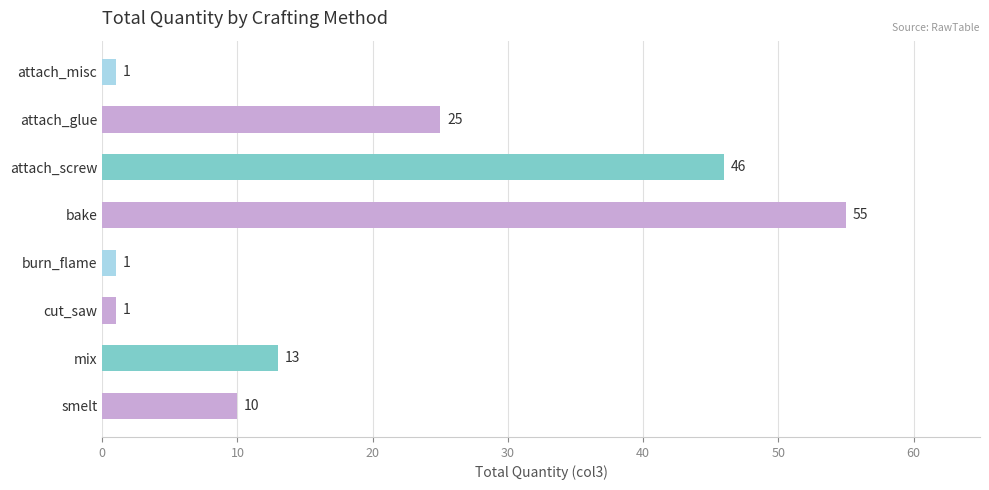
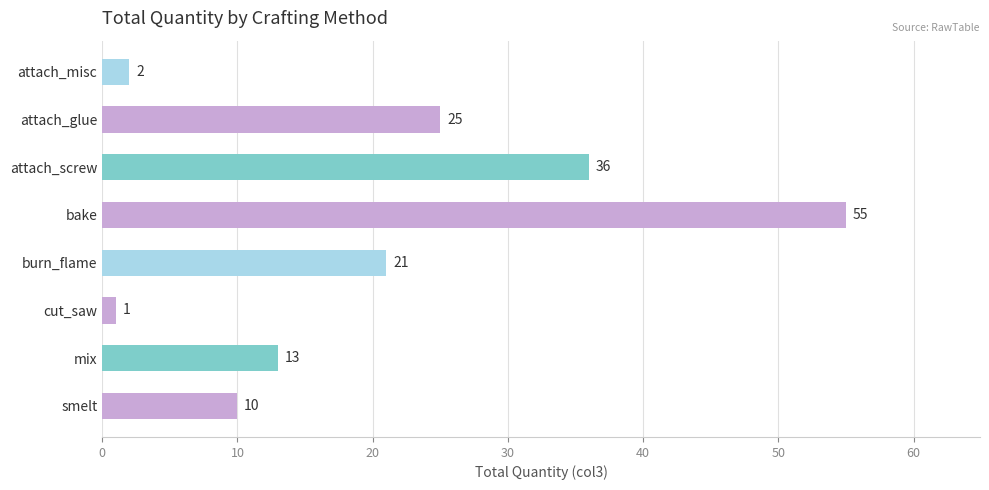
attach_misc: 1 -> 2
attach_screw: 46 -> 36
burn_flame: 1 -> 21
